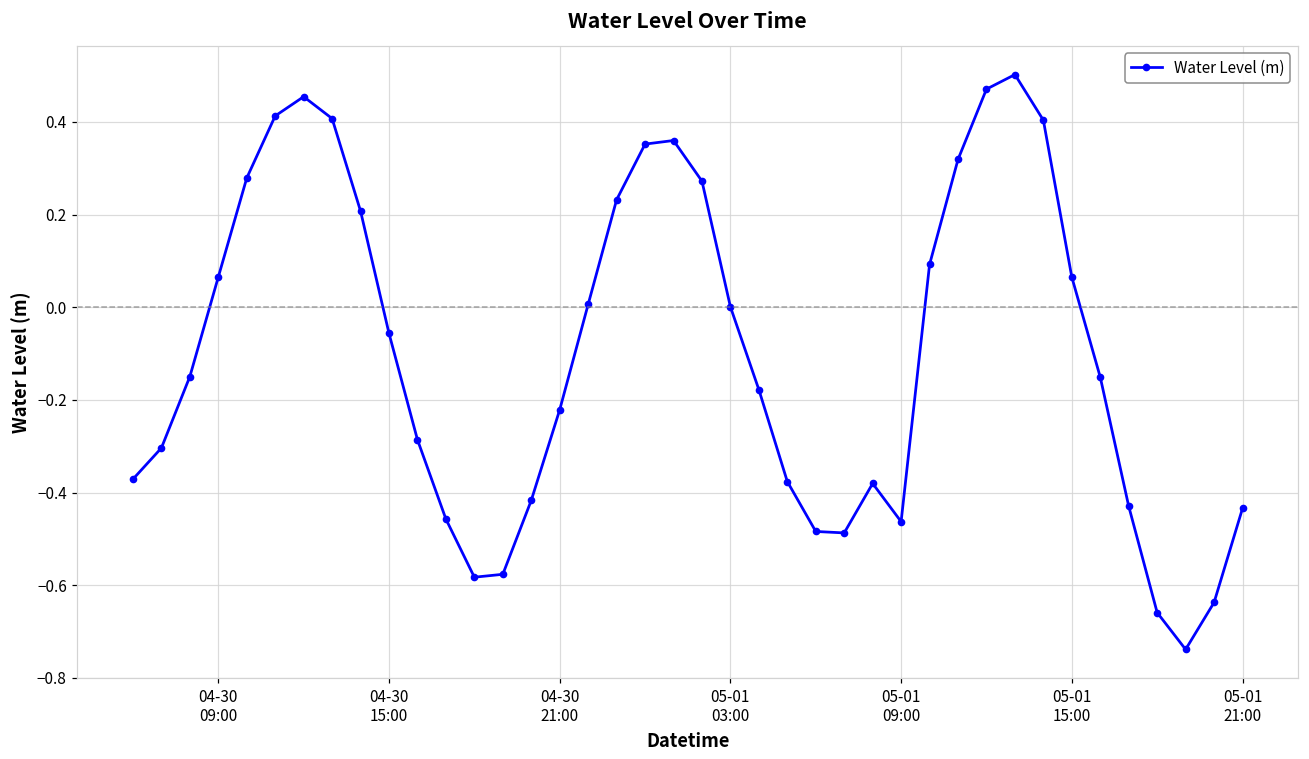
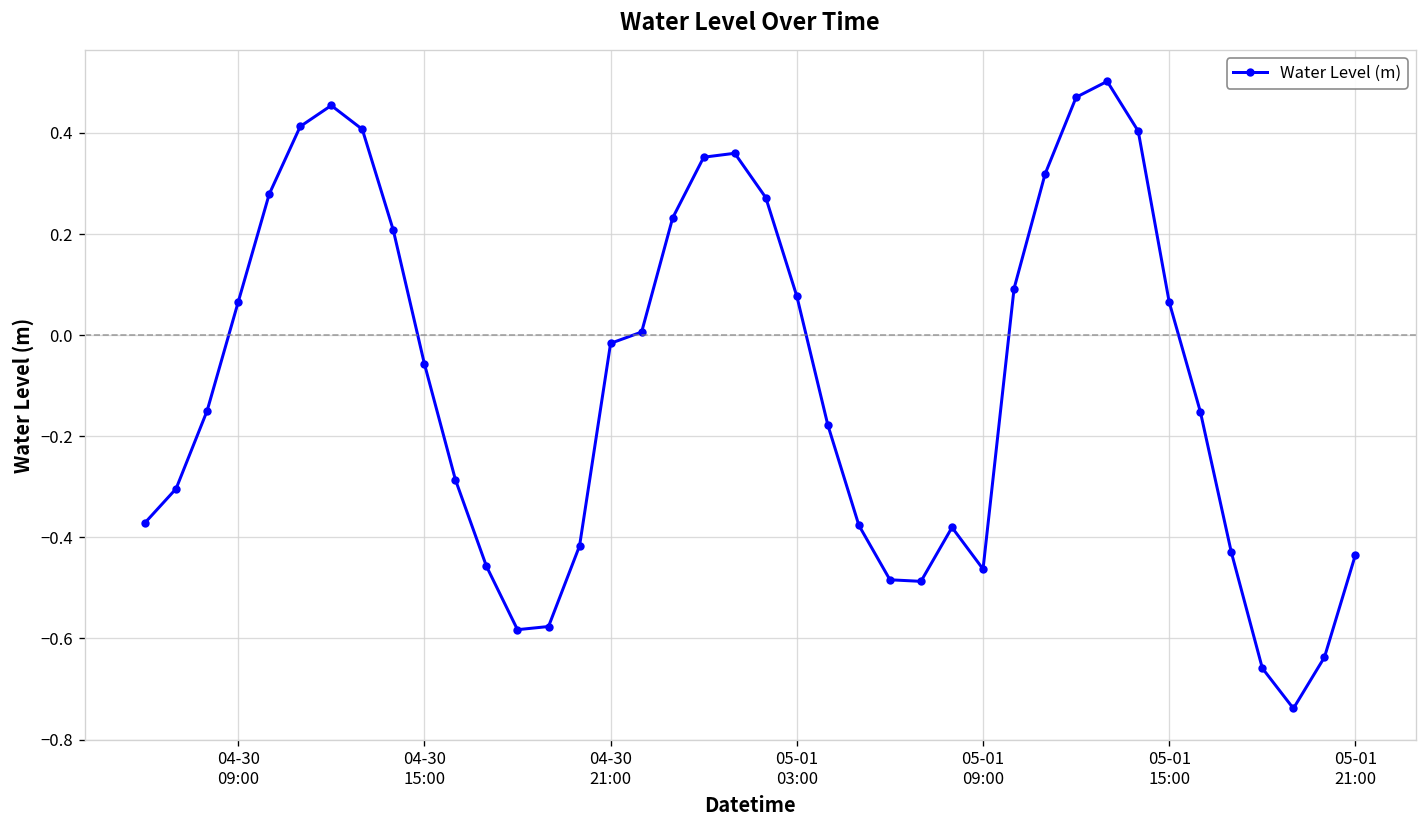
04-30 21:00: -0.22 -> -0.02
05-01 03:00: 0.00 -> 0.08
